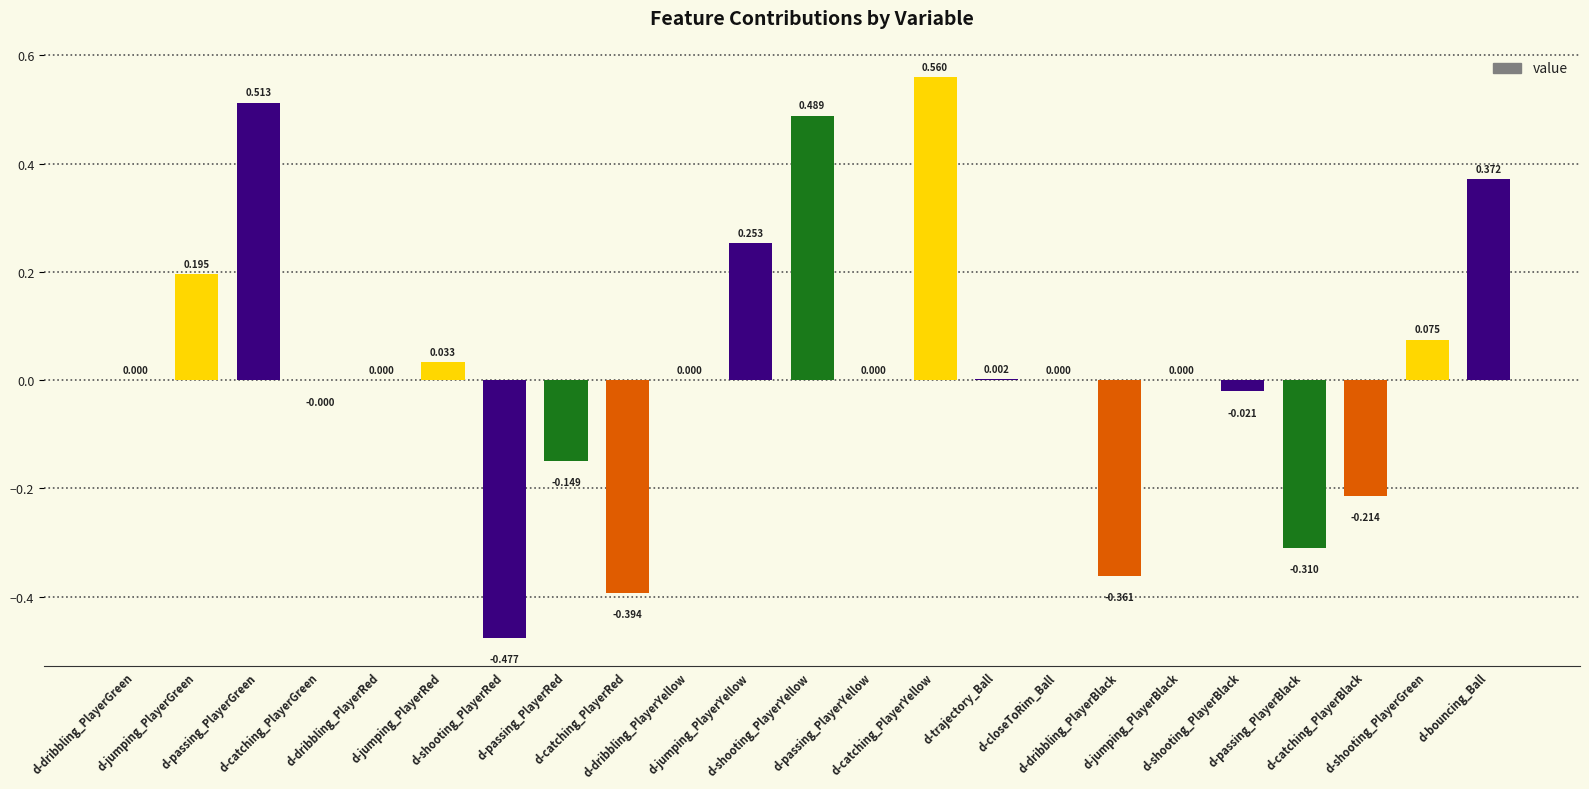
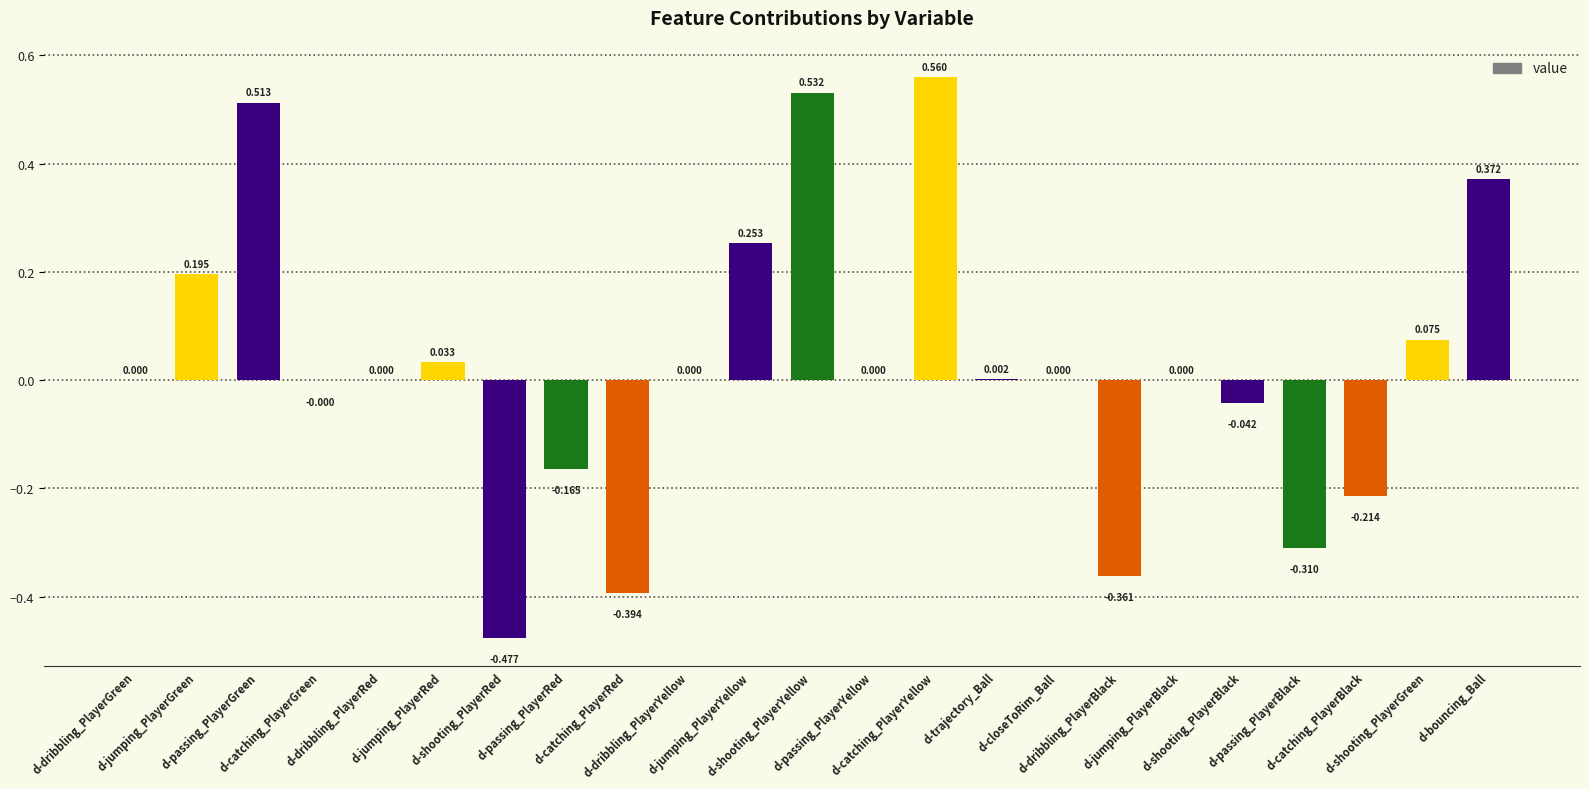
d-passing_PlayerRed: -0.149 -> -0.165
d-shooting_PlayerYellow: 0.489 -> 0.532
d-shooting_PlayerBlack: -0.021 -> -0.042
